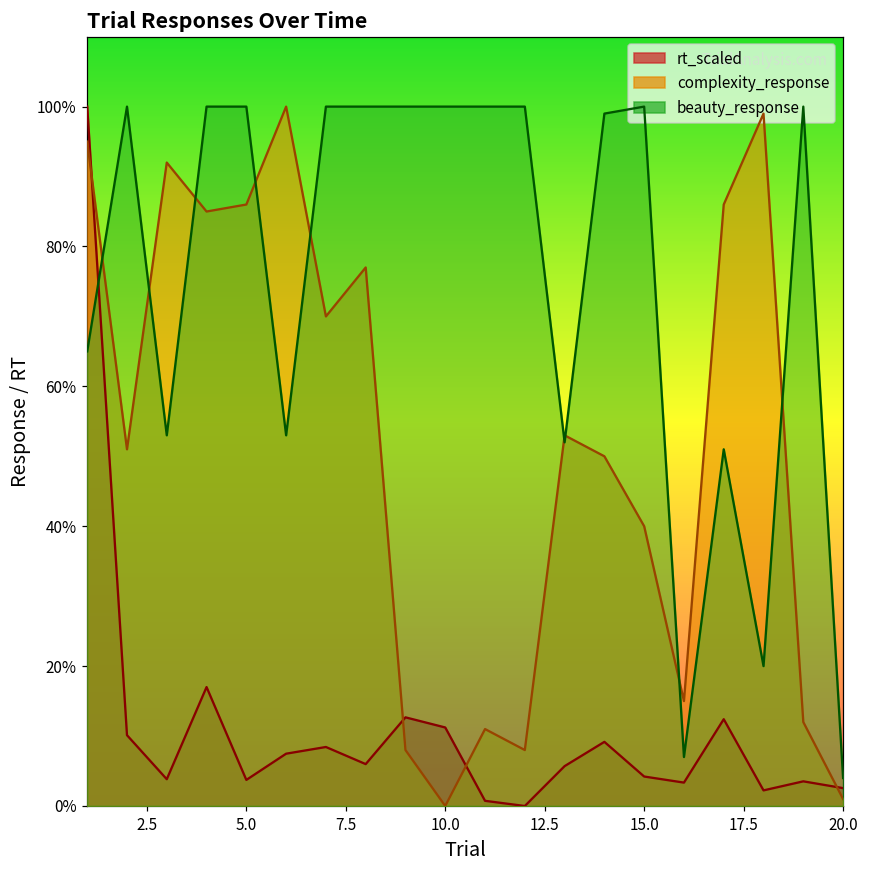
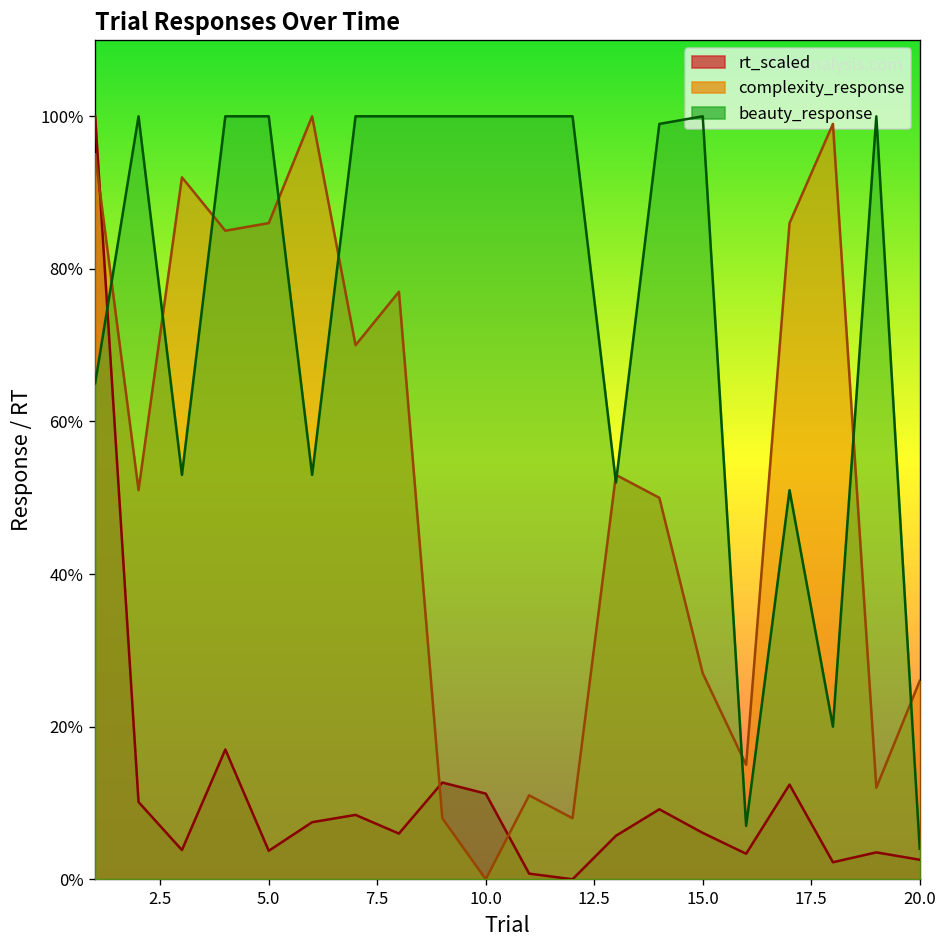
rt_scaled, 15.0: 4% -> 6%
complexity_response, 15.0: 40% -> 27%
complexity_response, 20.0: 1% -> 26%
